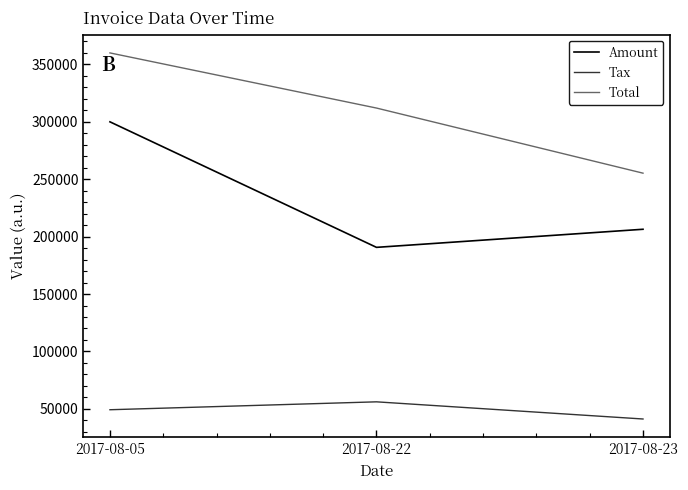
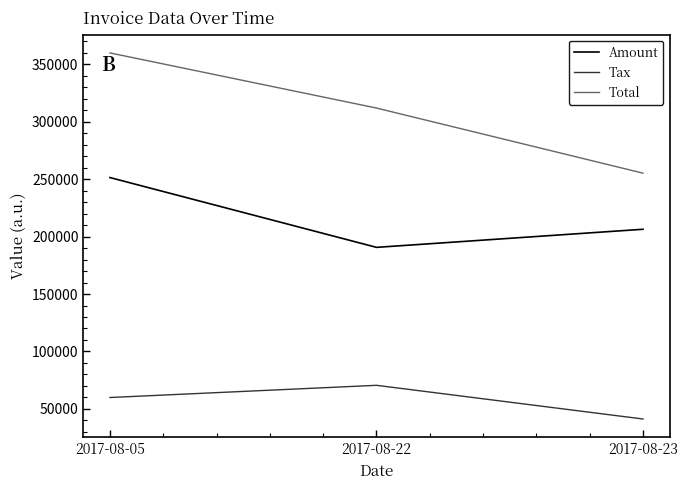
Amount, 2017-08-05: 300000 -> 251000
Tax, 2017-08-05: 49000 -> 60000
Tax, 2017-08-22: 56000 -> 71000
